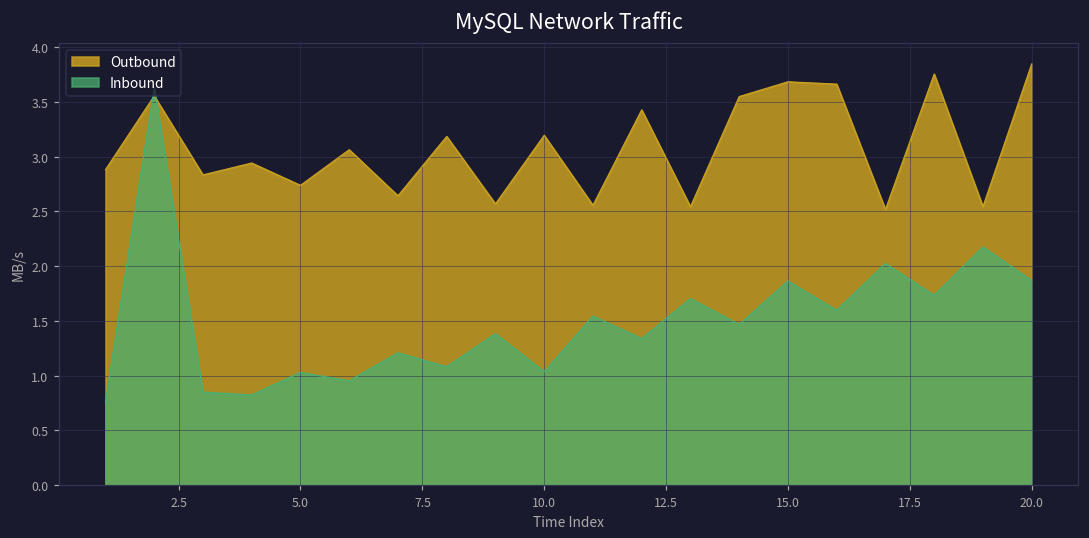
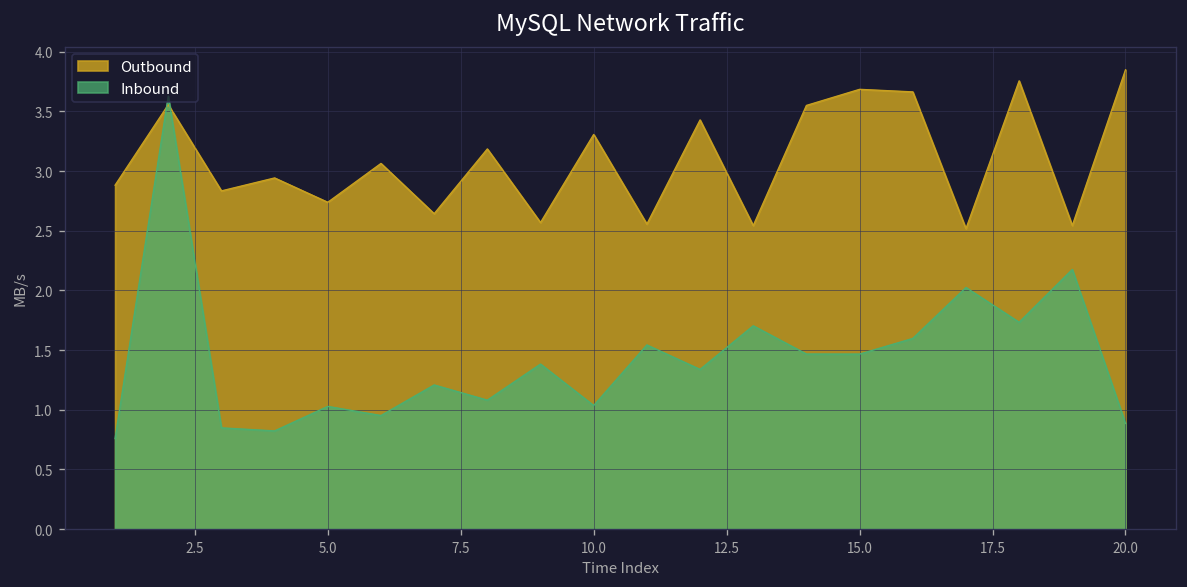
Outbound, 10.0: 3.2 -> 3.3
Inbound, 15.0: 1.9 -> 1.5
Inbound, 20.0: 1.9 -> 0.9
